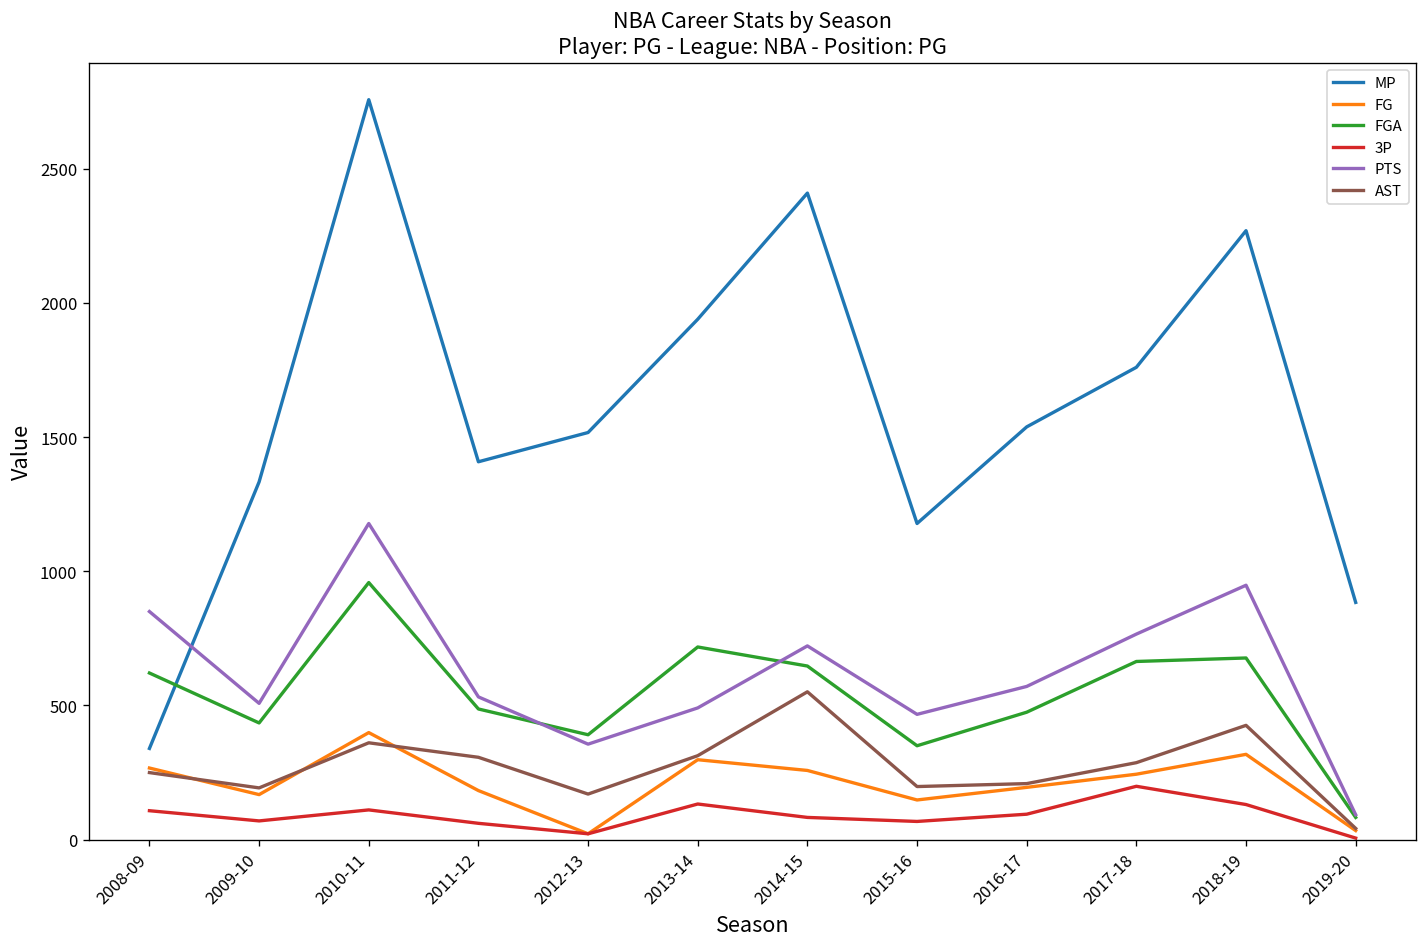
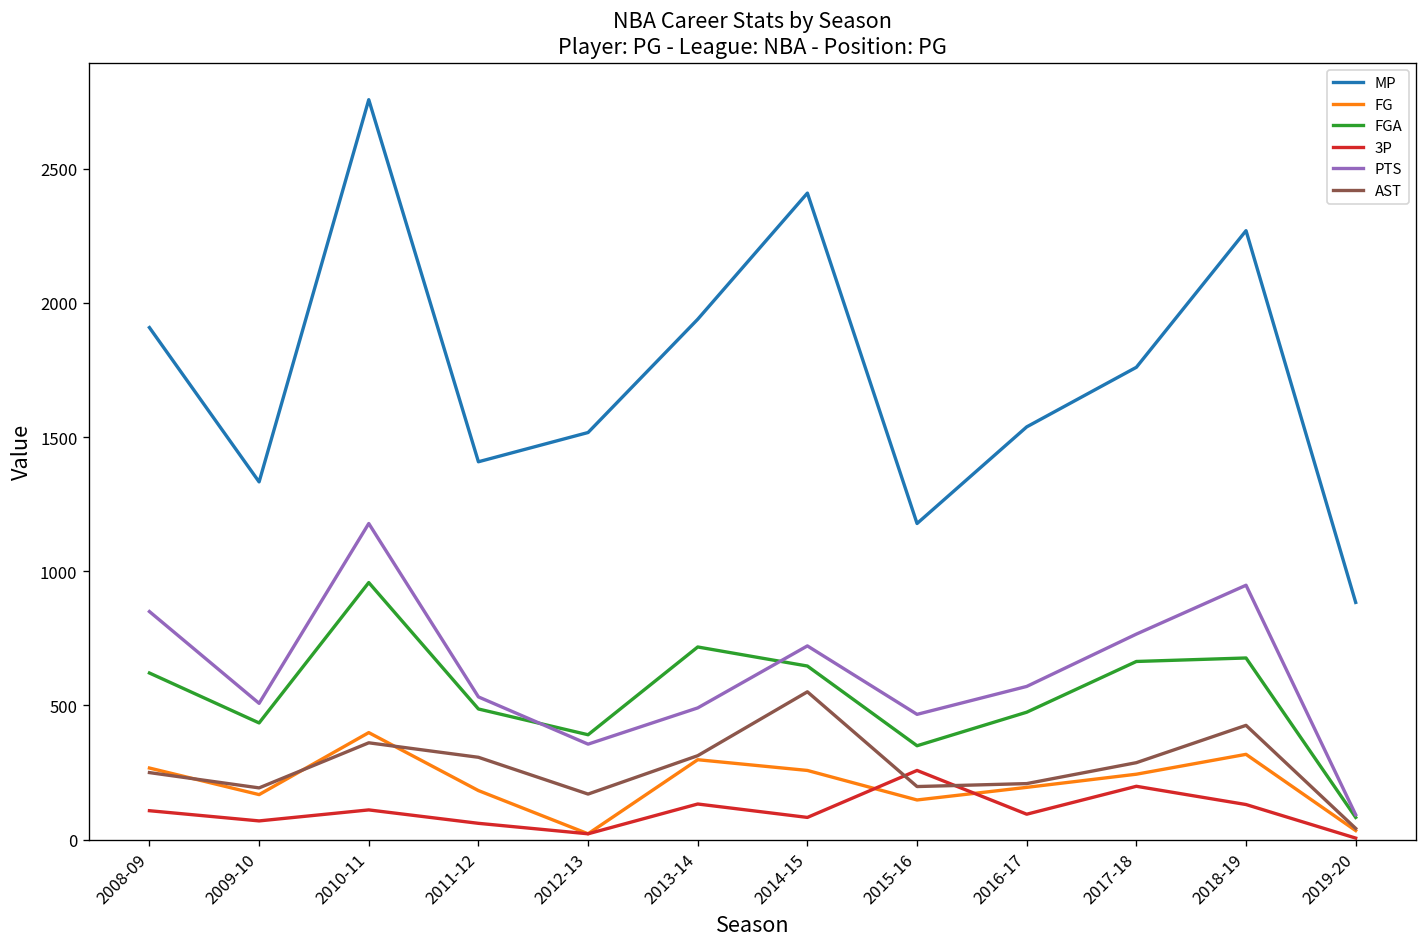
MP, 2008-09: 340 -> 1910
3P, 2015-16: 70 -> 260
